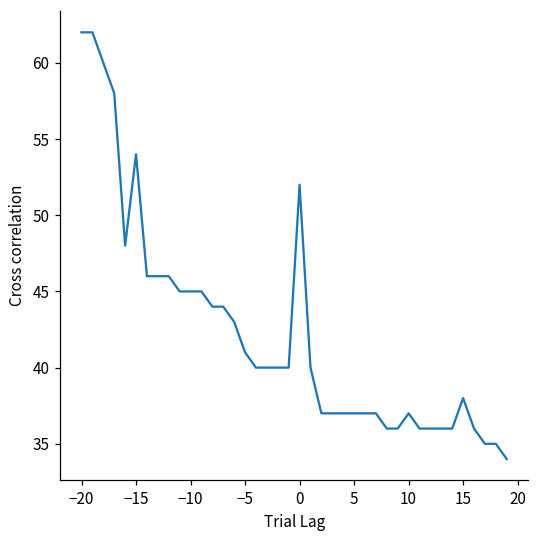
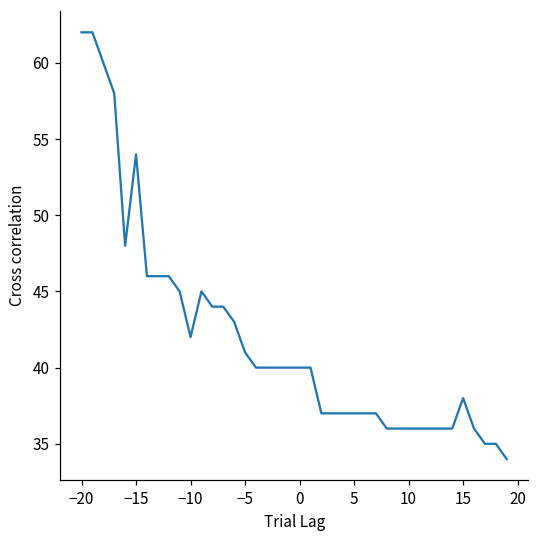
−10: 45 -> 42
0: 52 -> 40
10: 37 -> 36
